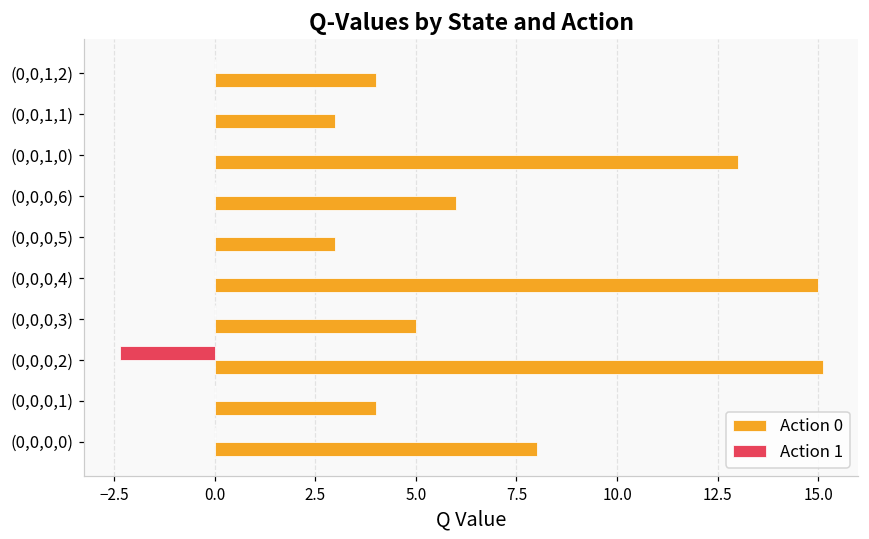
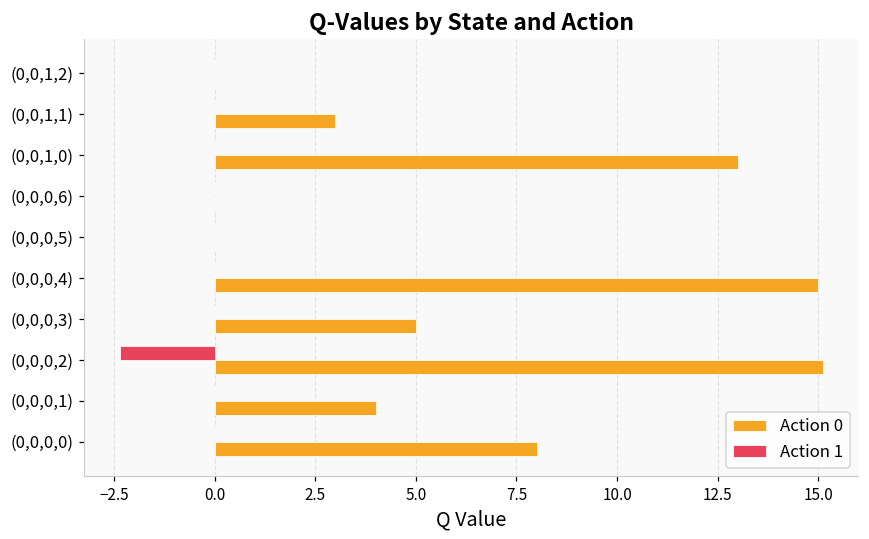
Action 0, (0,0,1,2): 4 -> 0
Action 0, (0,0,0,6): 6 -> 0
Action 0, (0,0,0,5): 3 -> 0
